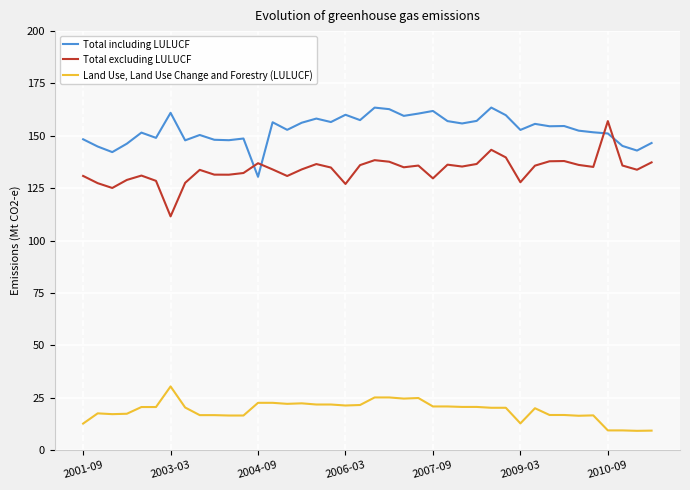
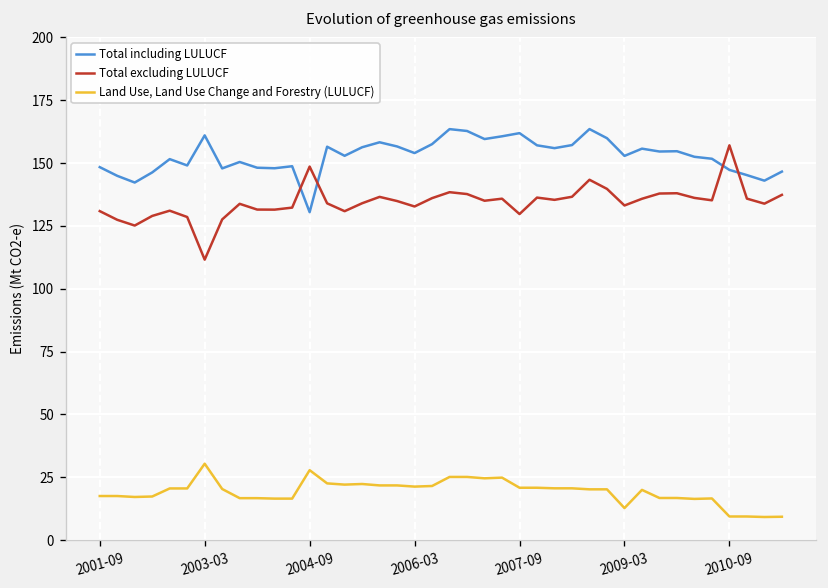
Land Use, Land Use Change and Forestry (LULUCF), 2001-09: 13 -> 17
Total excluding LULUCF, 2004-09: 137 -> 149
Land Use, Land Use Change and Forestry (LULUCF), 2004-09: 23 -> 28
Total including LULUCF, 2006-03: 160 -> 154
Total excluding LULUCF, 2006-03: 127 -> 133
Total excluding LULUCF, 2009-03: 128 -> 133
Total including LULUCF, 2010-09: 151 -> 147
